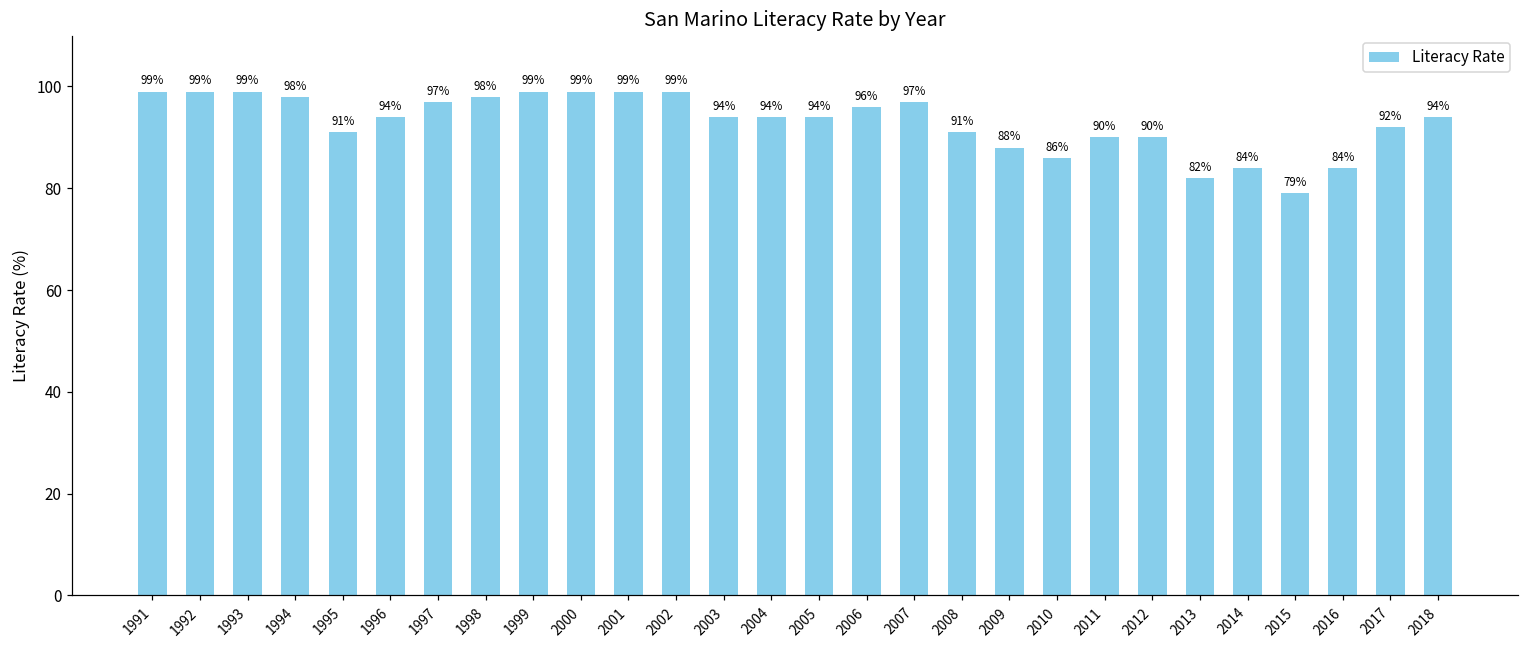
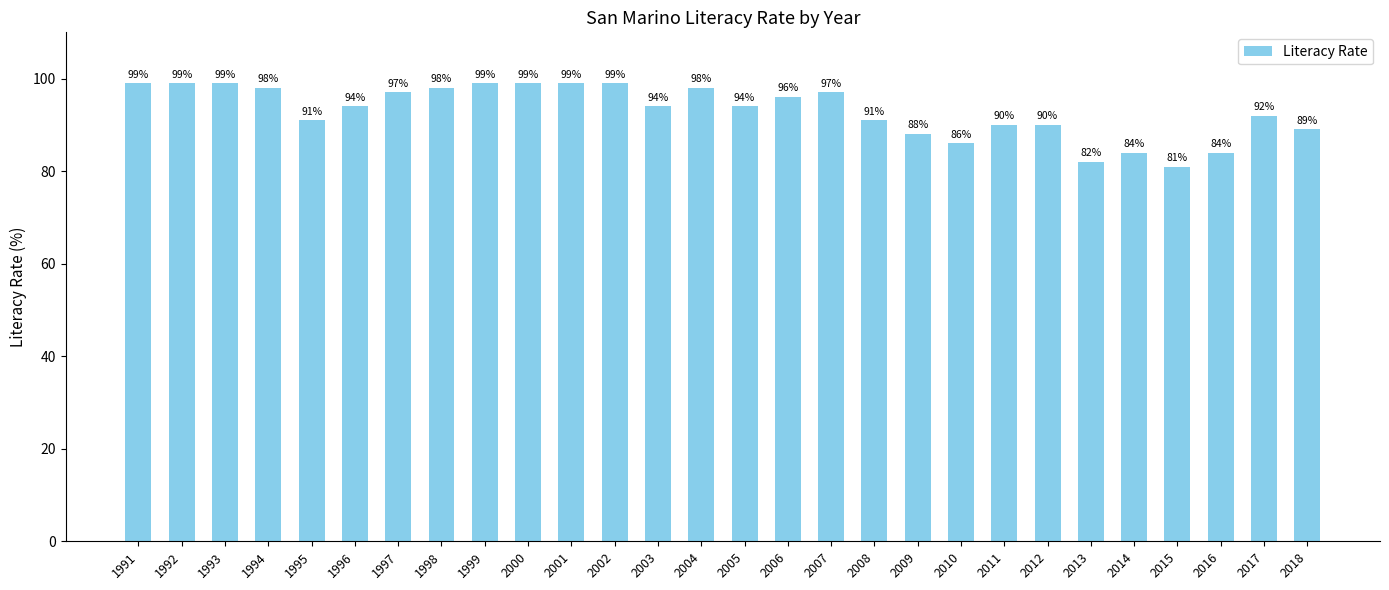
2004: 94% -> 98%
2015: 79% -> 81%
2018: 94% -> 89%
